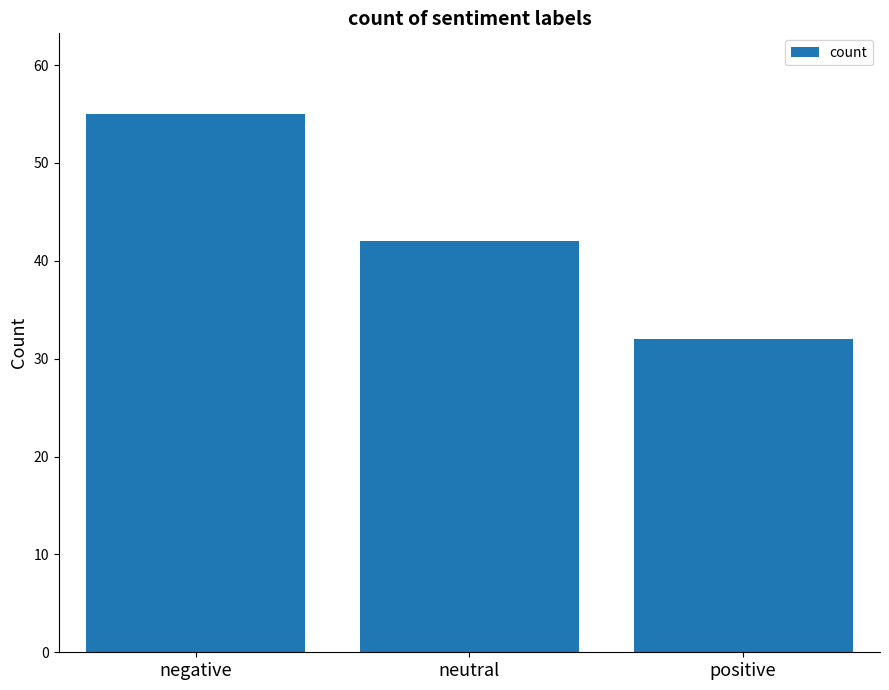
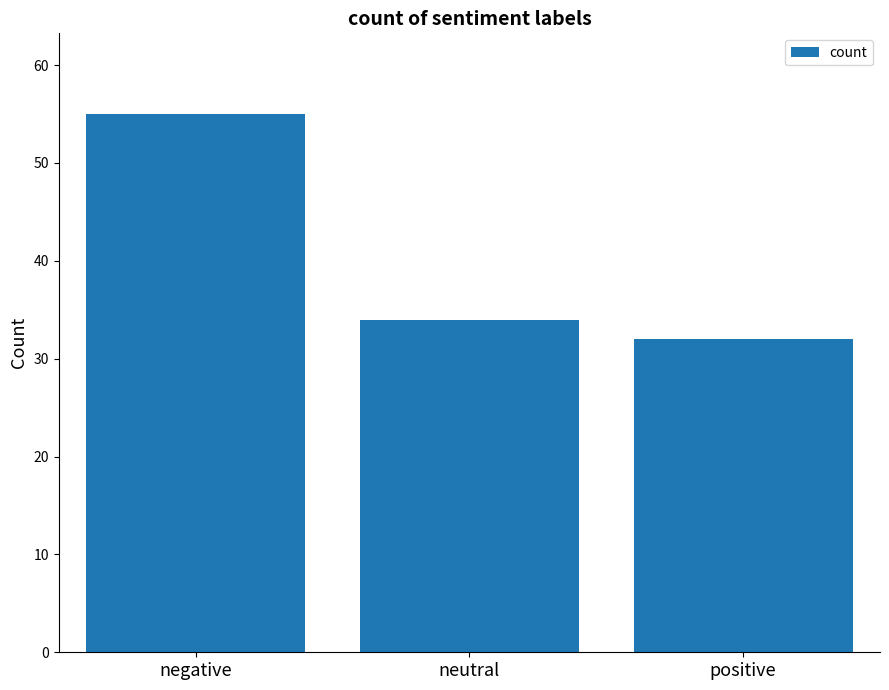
neutral: 42 -> 34
